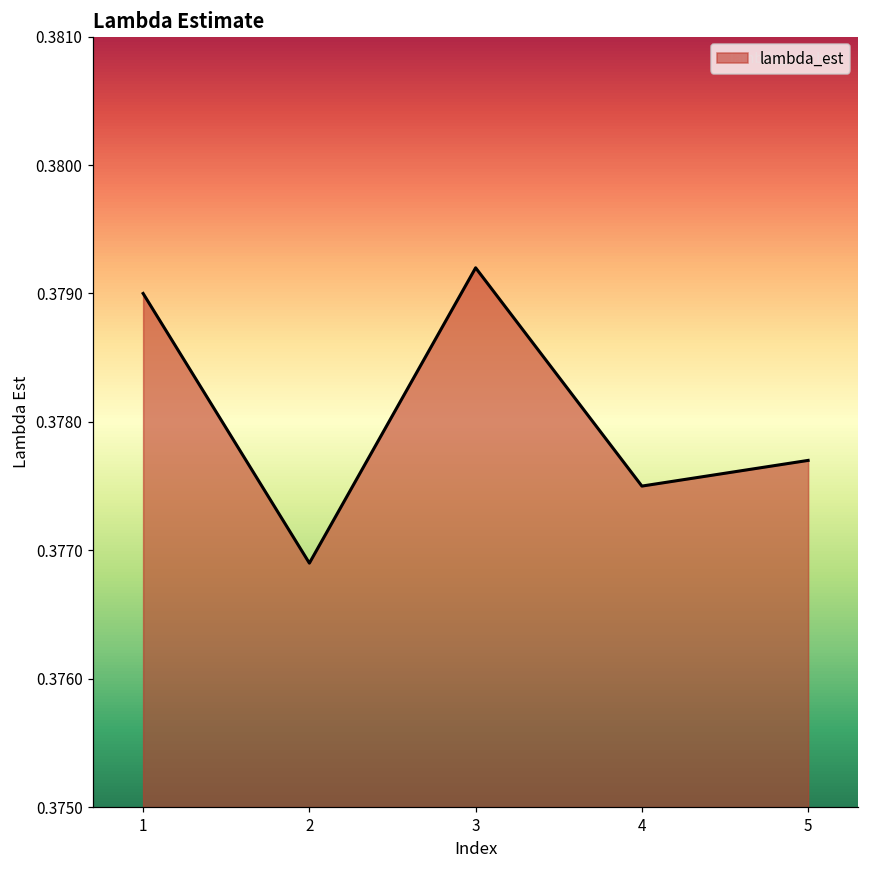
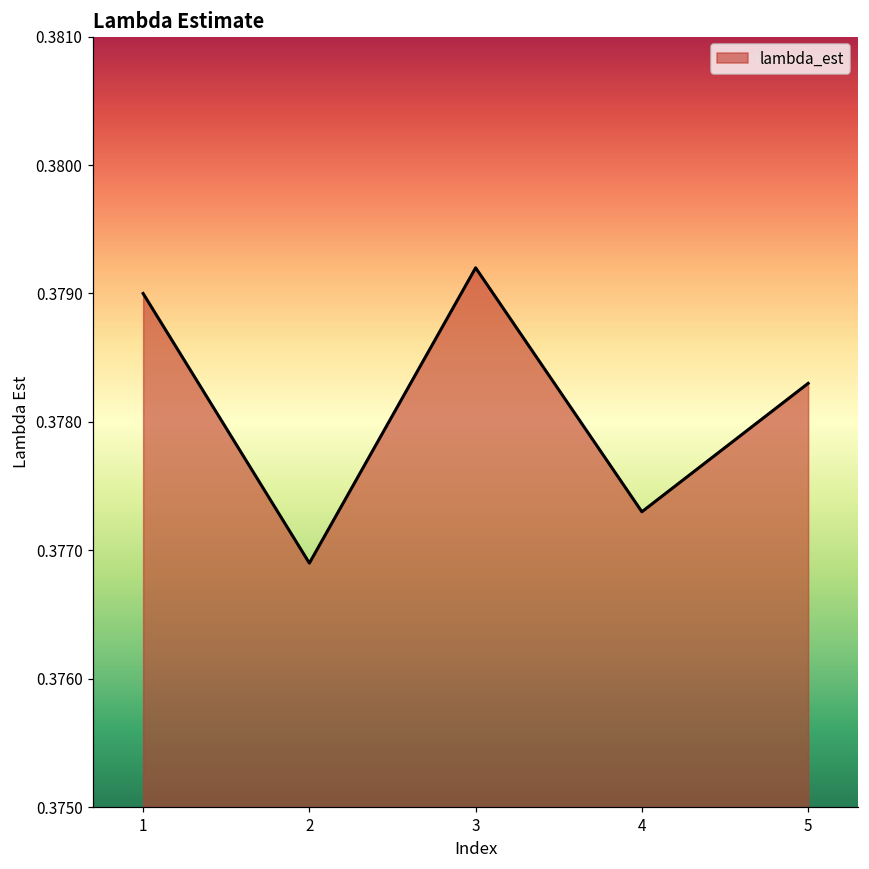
4: 0.3775 -> 0.3773
5: 0.3777 -> 0.3783
